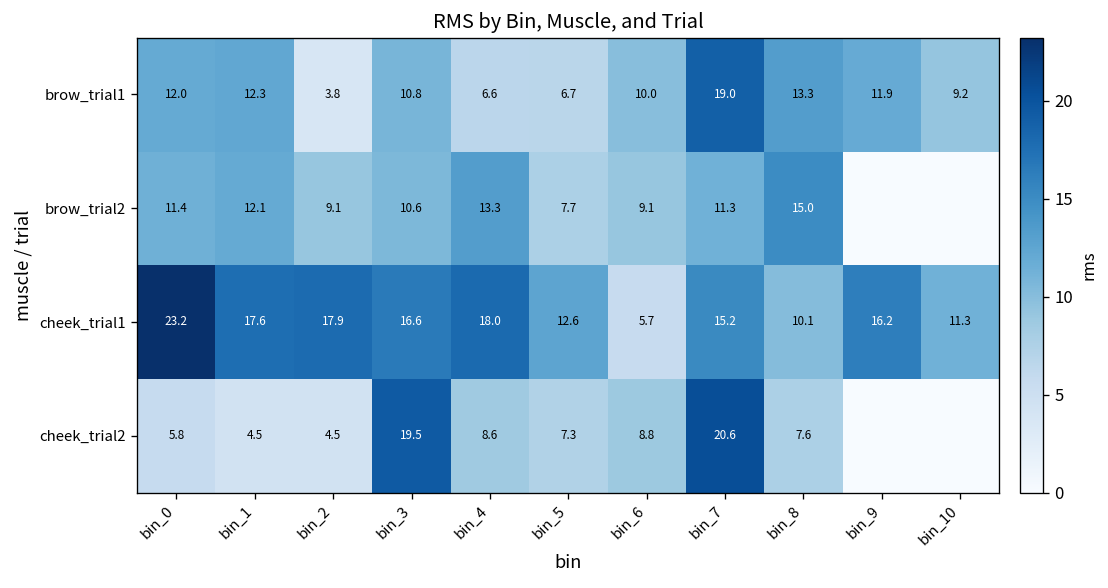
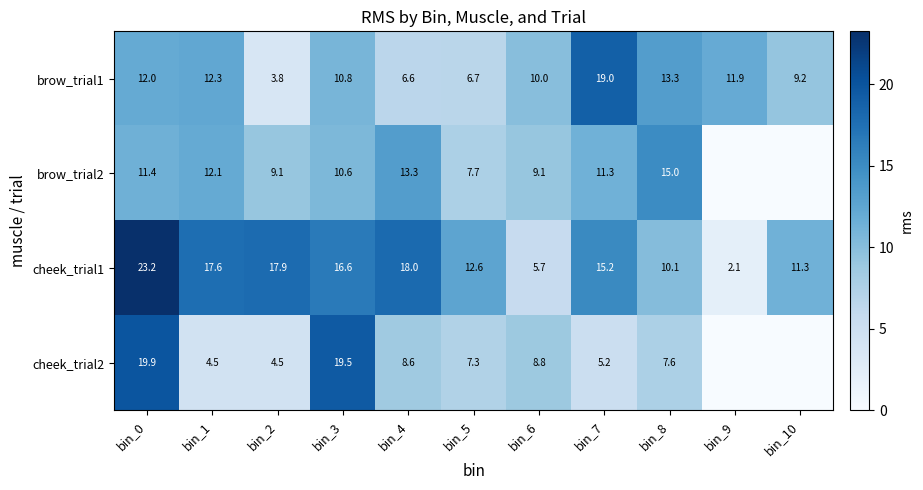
cheek_trial1, bin_9: 16.2 -> 2.1
cheek_trial2, bin_0: 5.8 -> 19.9
cheek_trial2, bin_7: 20.6 -> 5.2
